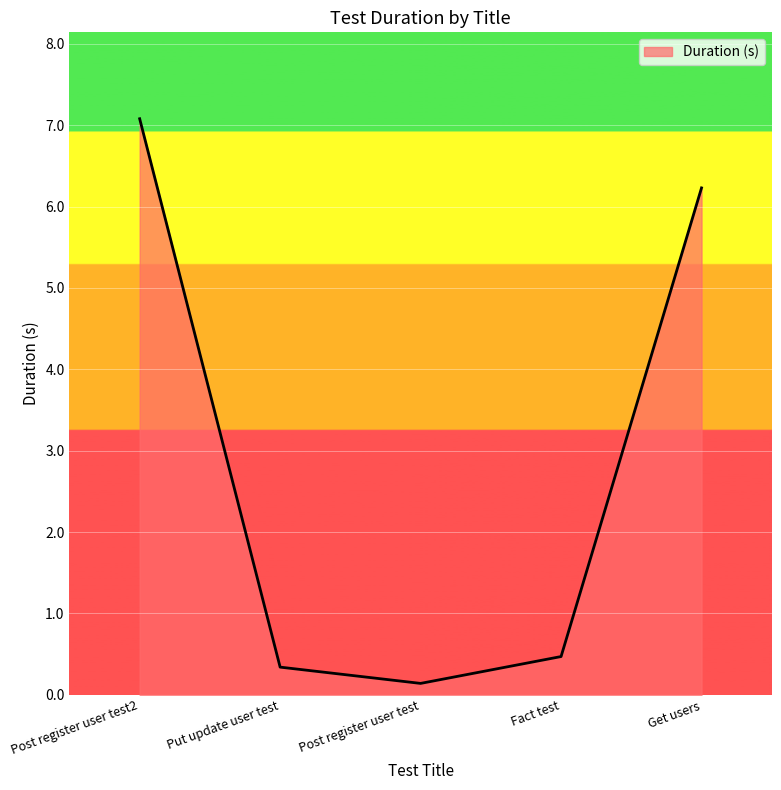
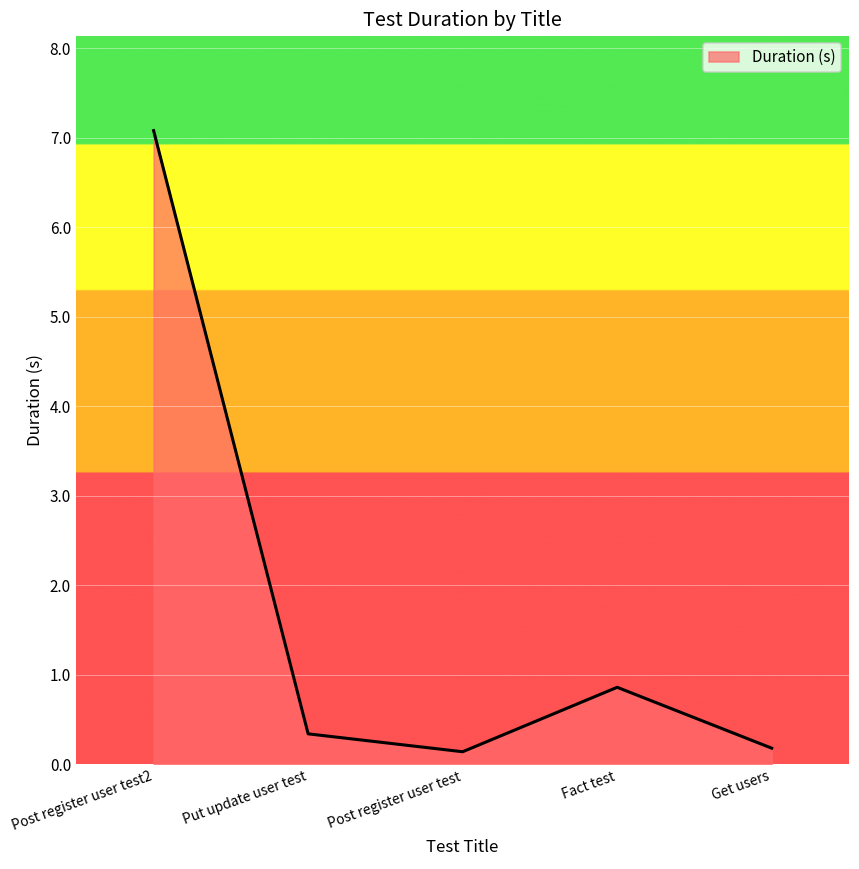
Fact test: 0.5 -> 0.9
Get users: 6.2 -> 0.2
